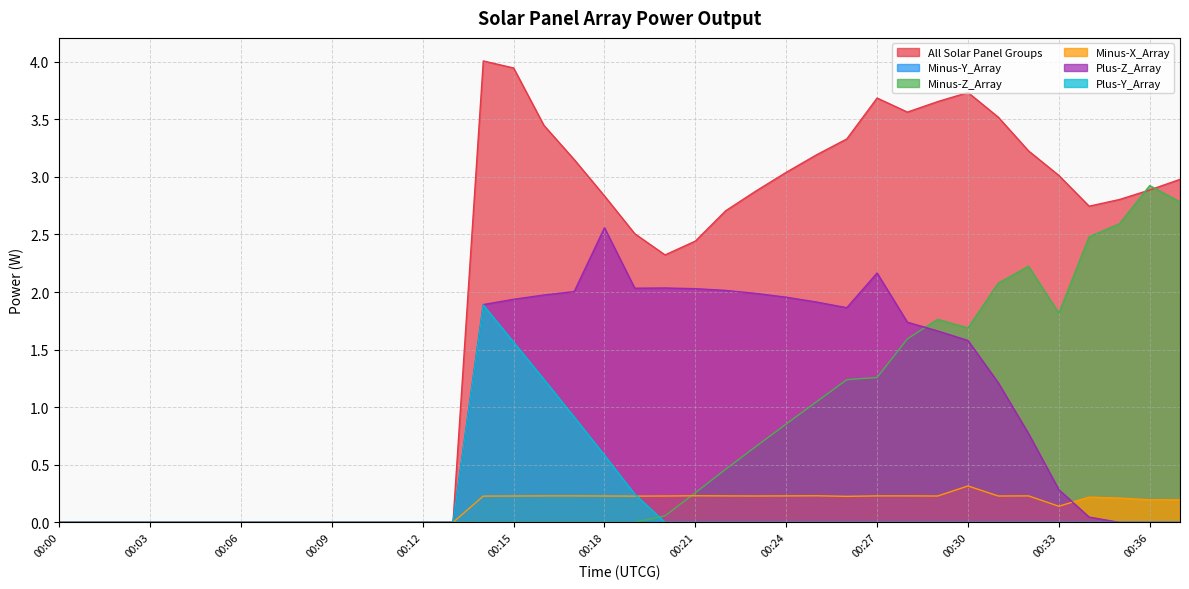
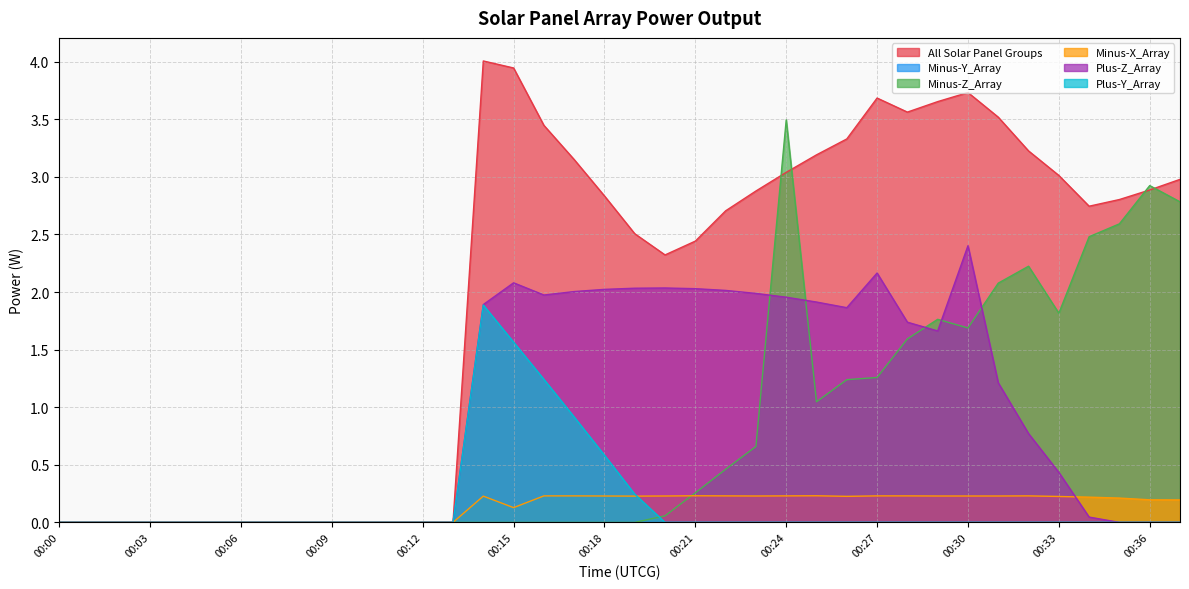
Minus-X_Array, 00:15: 0.23 -> 0.13
Plus-Z_Array, 00:15: 1.94 -> 2.08
Plus-Z_Array, 00:18: 2.56 -> 2.02
Minus-Z_Array, 00:24: 0.85 -> 3.50
Minus-X_Array, 00:30: 0.32 -> 0.23
Plus-Z_Array, 00:30: 1.58 -> 2.40
Minus-X_Array, 00:33: 0.14 -> 0.23
Plus-Z_Array, 00:33: 0.28 -> 0.43
